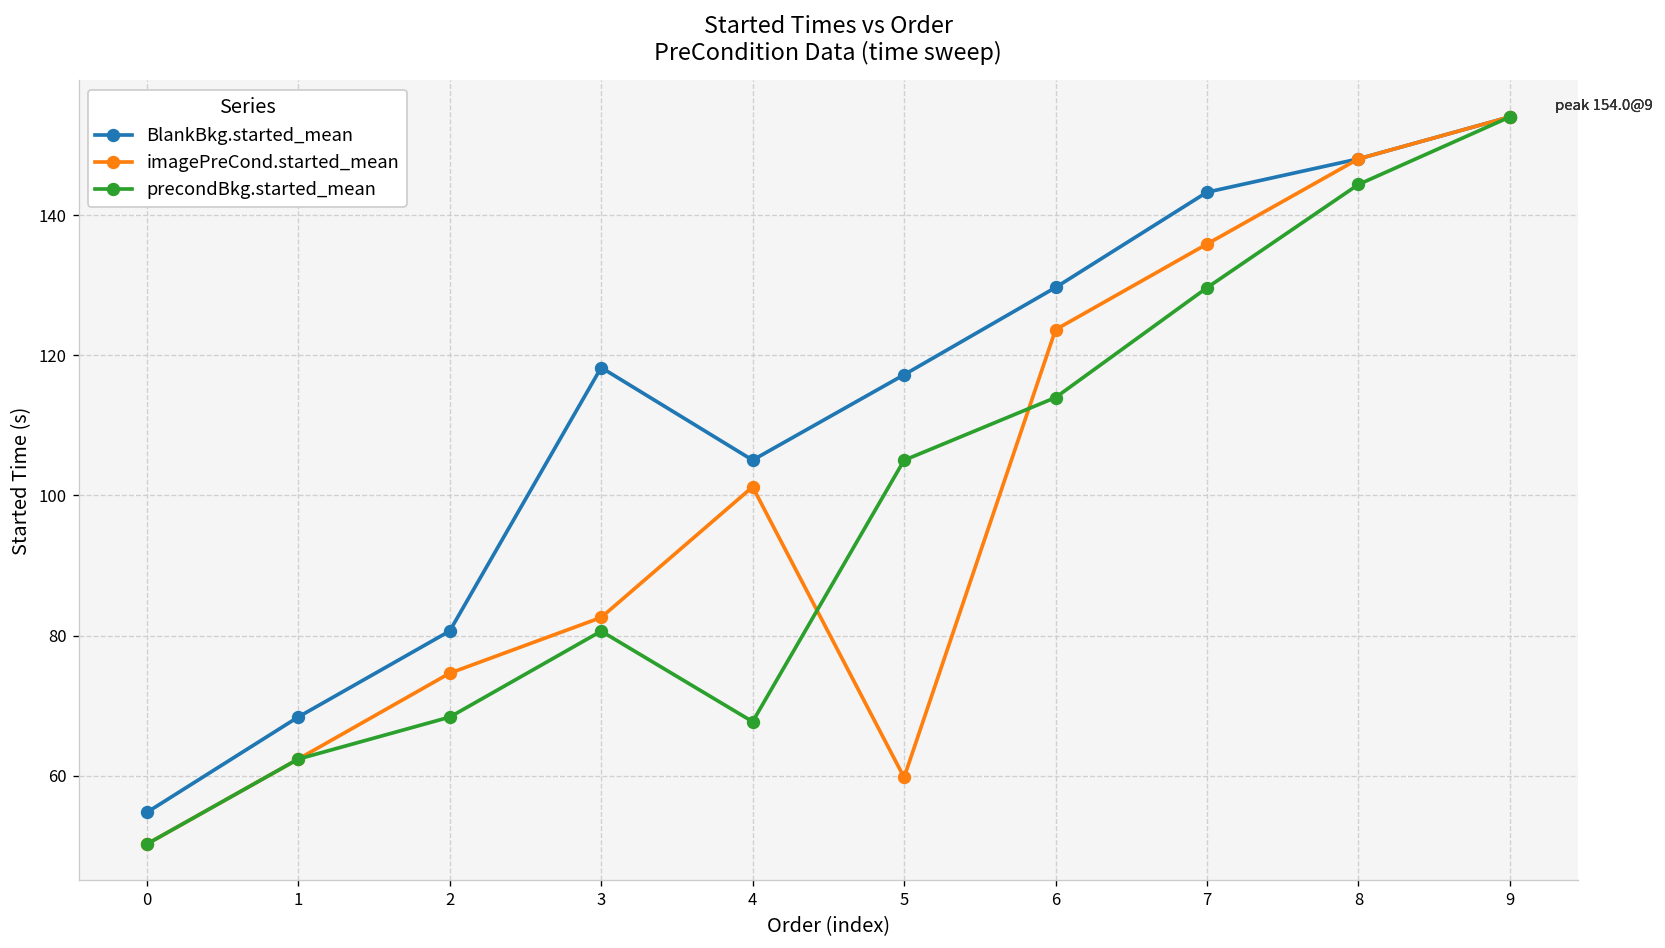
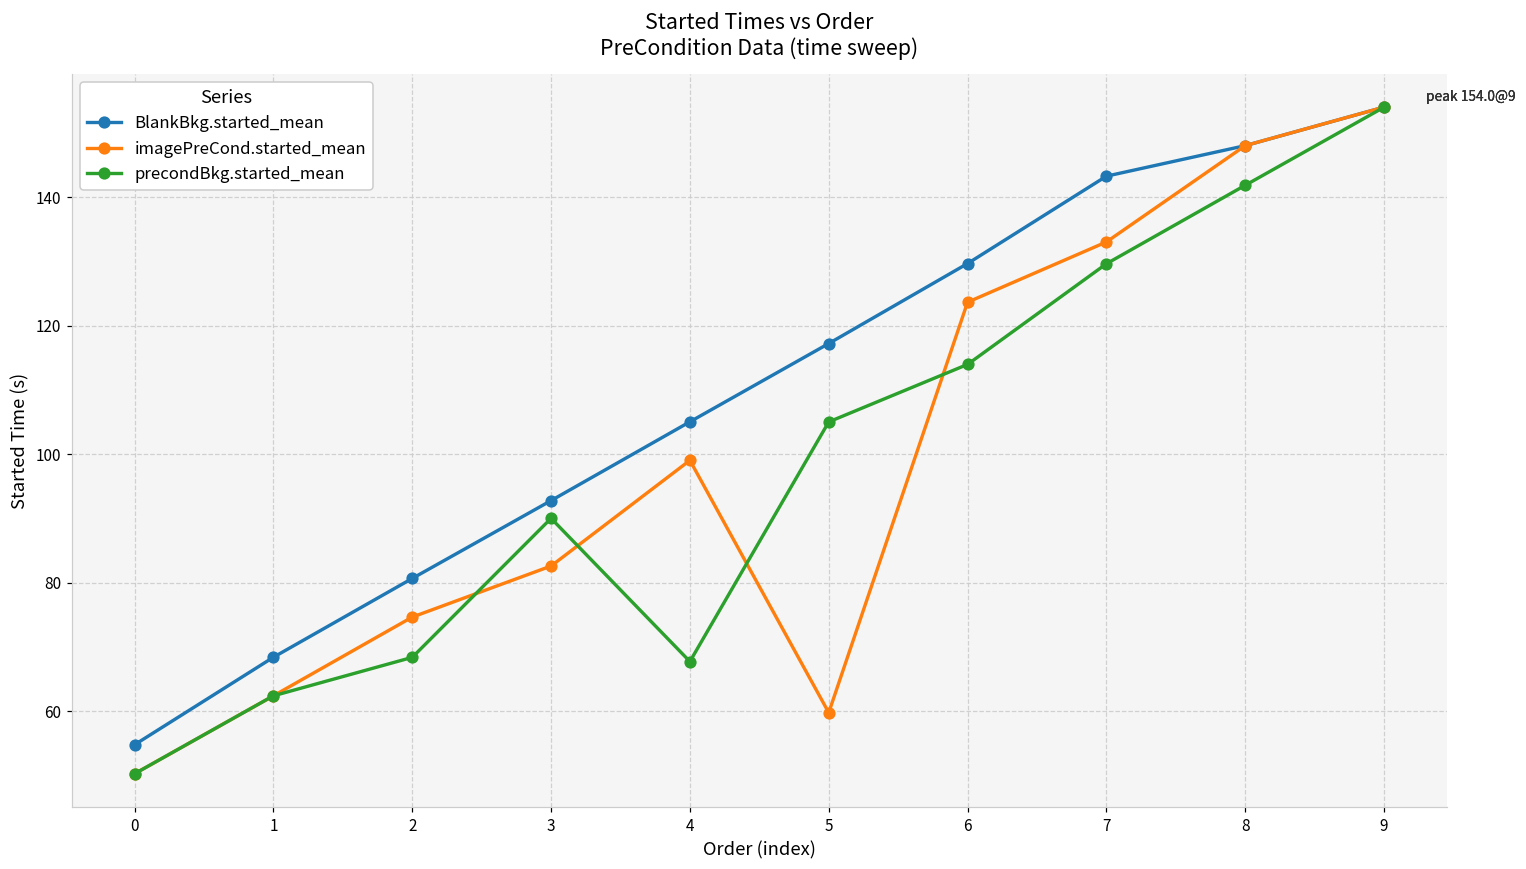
BlankBkg.started_mean, 3: 118 -> 93
precondBkg.started_mean, 3: 81 -> 90
imagePreCond.started_mean, 4: 101 -> 99
imagePreCond.started_mean, 7: 136 -> 133
precondBkg.started_mean, 8: 144 -> 142
